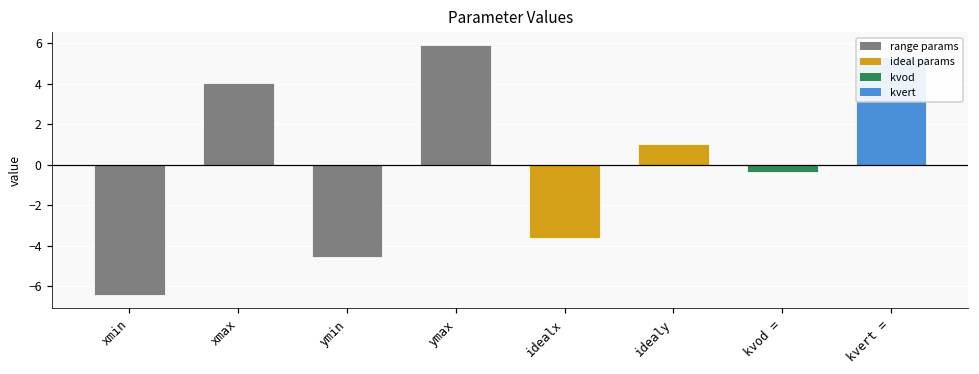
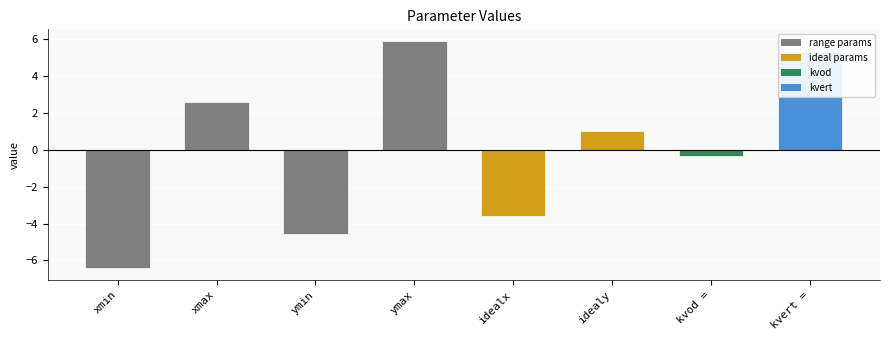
xmax: 4.0 -> 2.6
